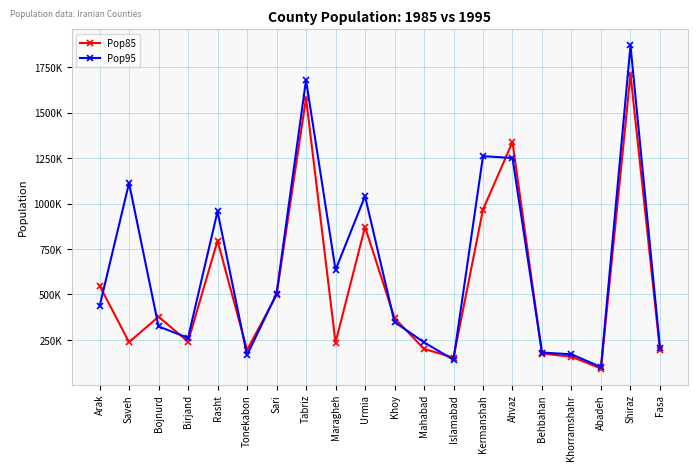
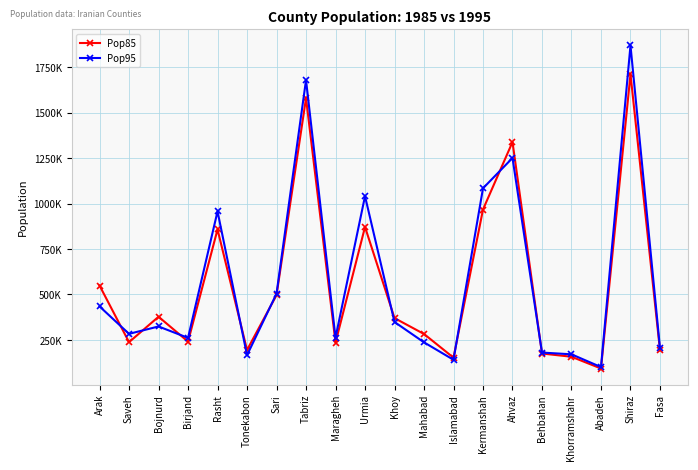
Pop95, Saveh: 1110000 -> 280000
Pop85, Rasht: 800000 -> 860000
Pop95, Maragheh: 630000 -> 260000
Pop85, Mahabad: 200000 -> 280000
Pop95, Kermanshah: 1260000 -> 1080000
